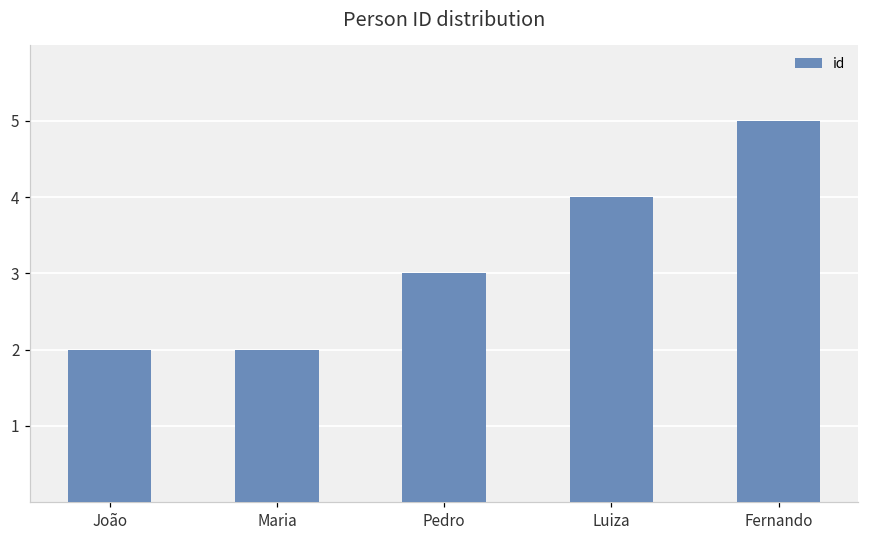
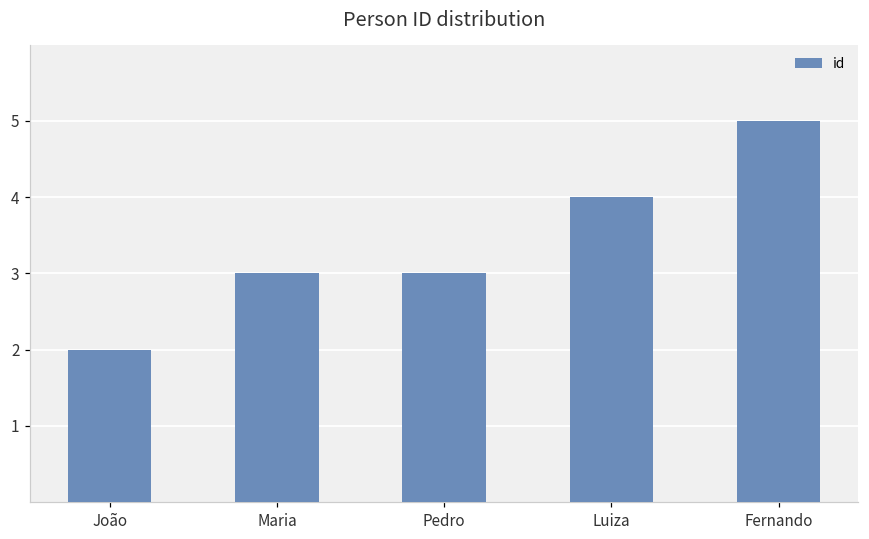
Maria: 2 -> 3
